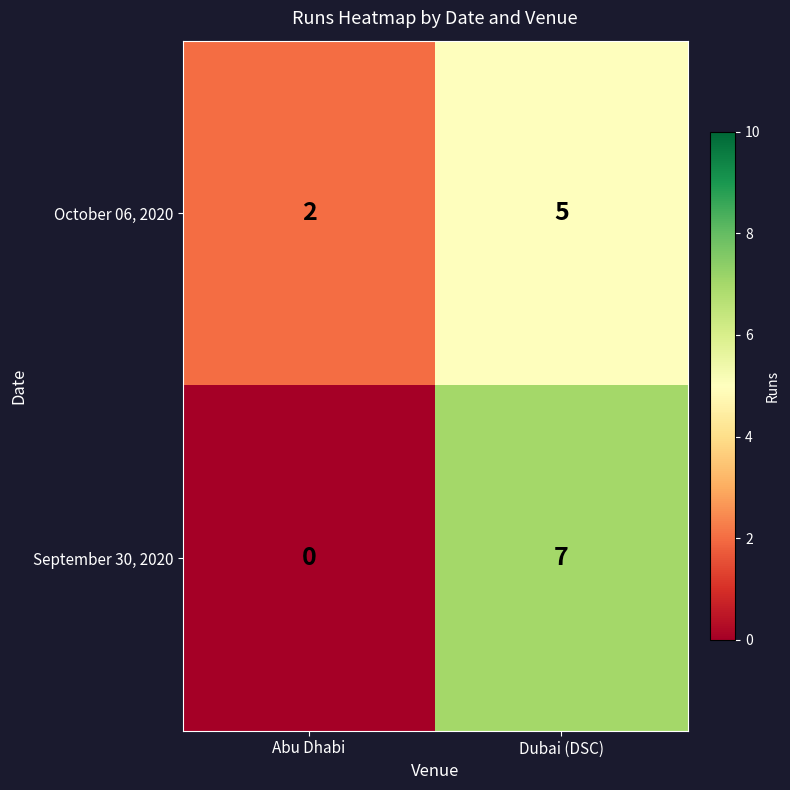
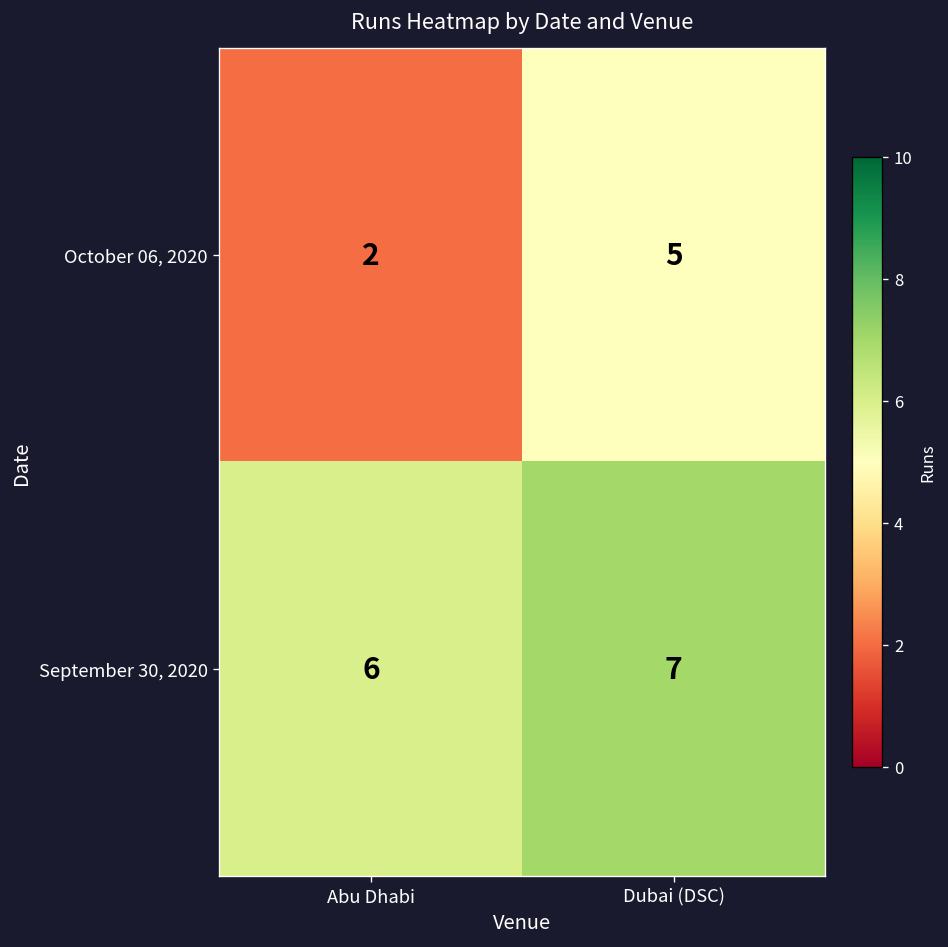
September 30, 2020, Abu Dhabi: 0 -> 6
